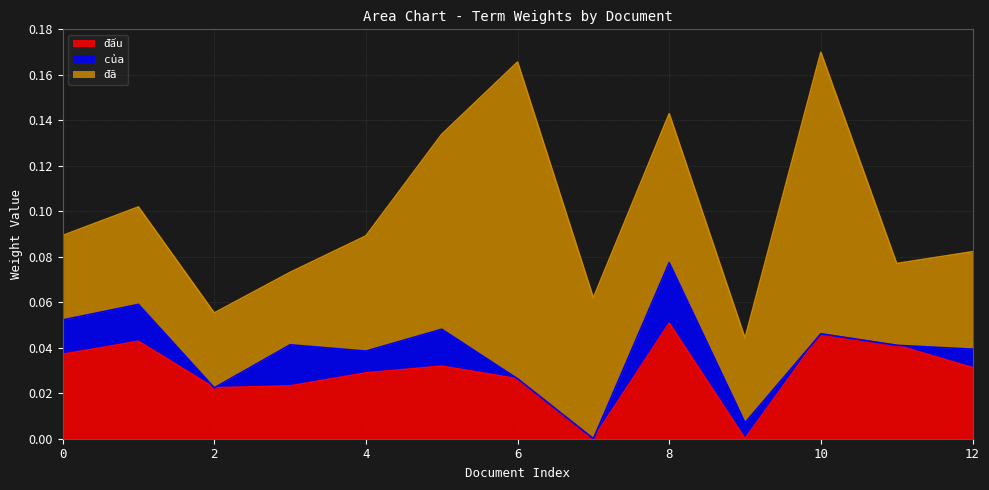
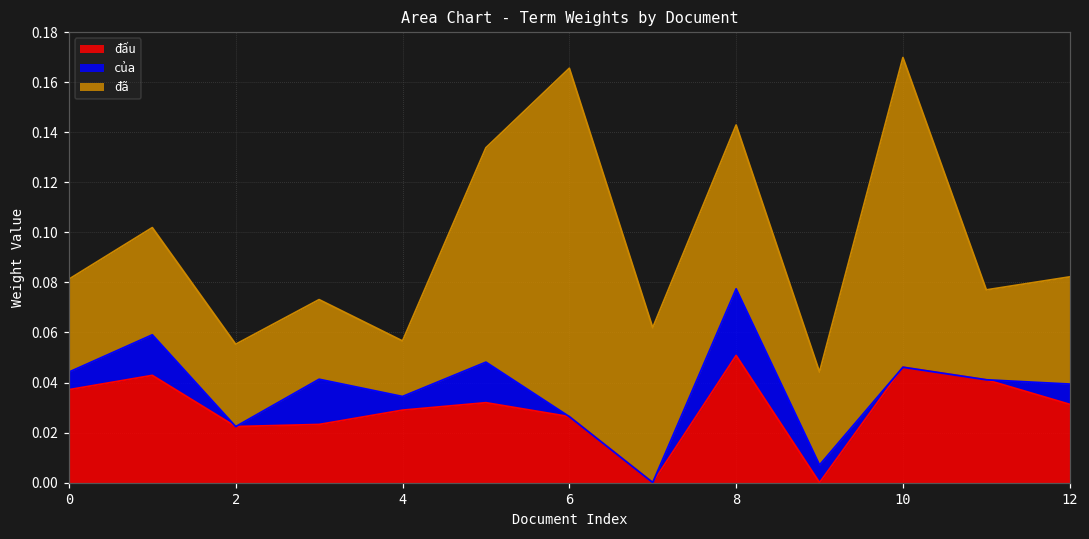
của, 0: 0.015 -> 0.007
của, 4: 0.010 -> 0.005
đã, 4: 0.051 -> 0.022
